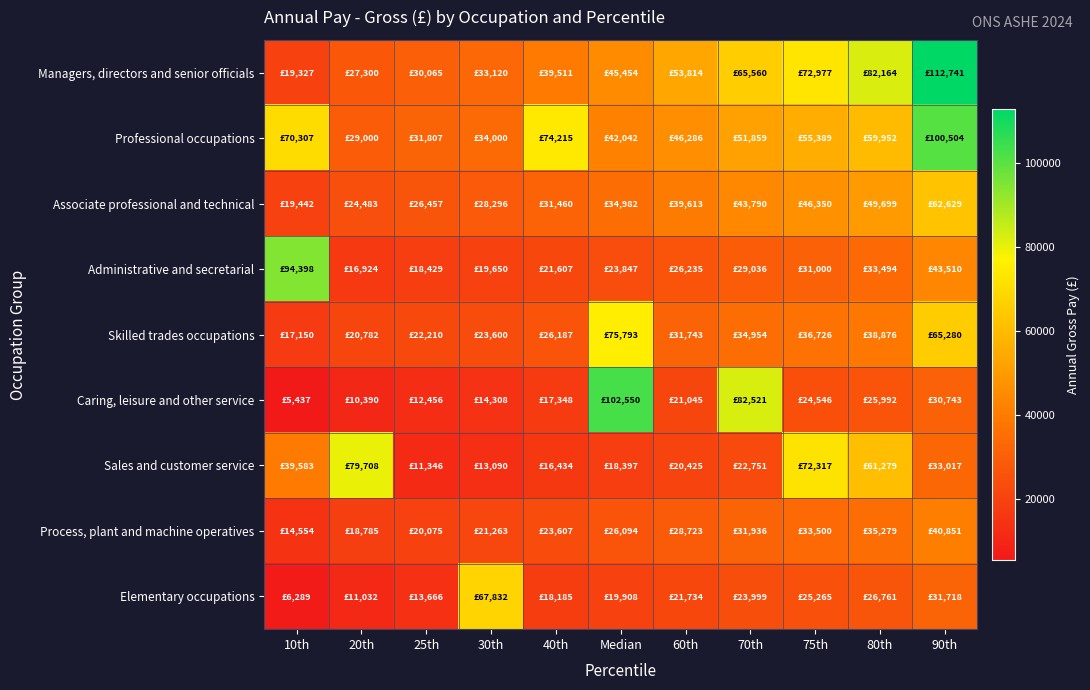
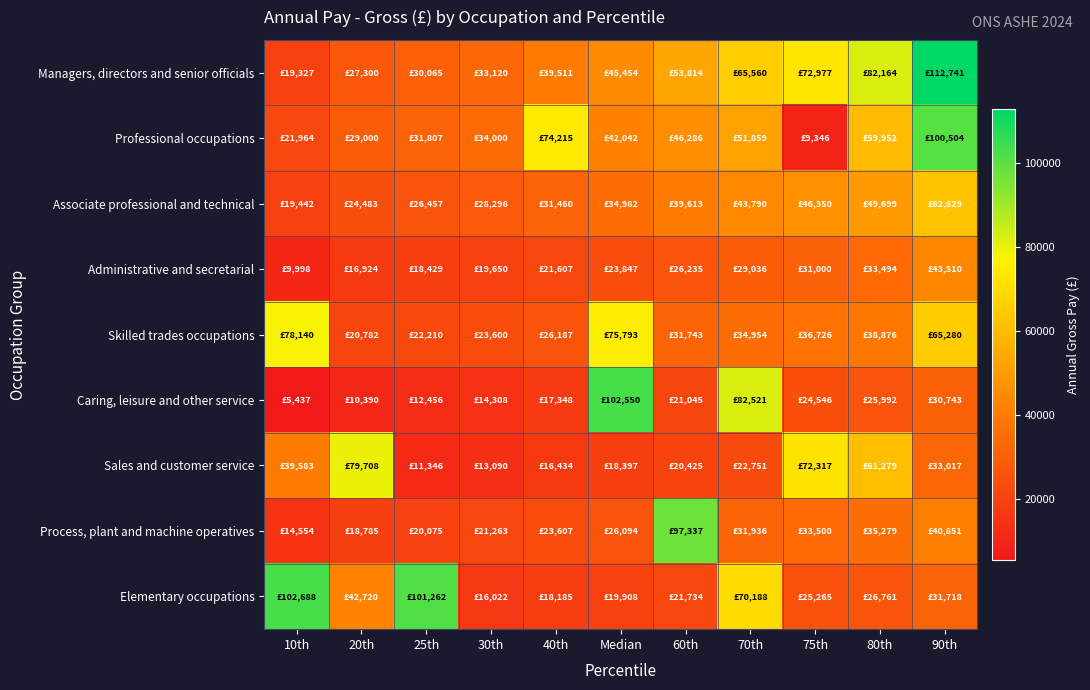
Professional occupations, 10th: £70,307 -> £21,964
Professional occupations, 75th: £55,389 -> £9,346
Administrative and secretarial, 10th: £94,398 -> £9,998
Skilled trades occupations, 10th: £17,150 -> £78,140
Process, plant and machine operatives, 60th: £28,723 -> £97,337
Elementary occupations, 10th: £6,289 -> £102,688
Elementary occupations, 20th: £11,032 -> £42,720
Elementary occupations, 25th: £13,666 -> £101,262
Elementary occupations, 30th: £67,832 -> £16,022
Elementary occupations, 70th: £23,999 -> £70,188
